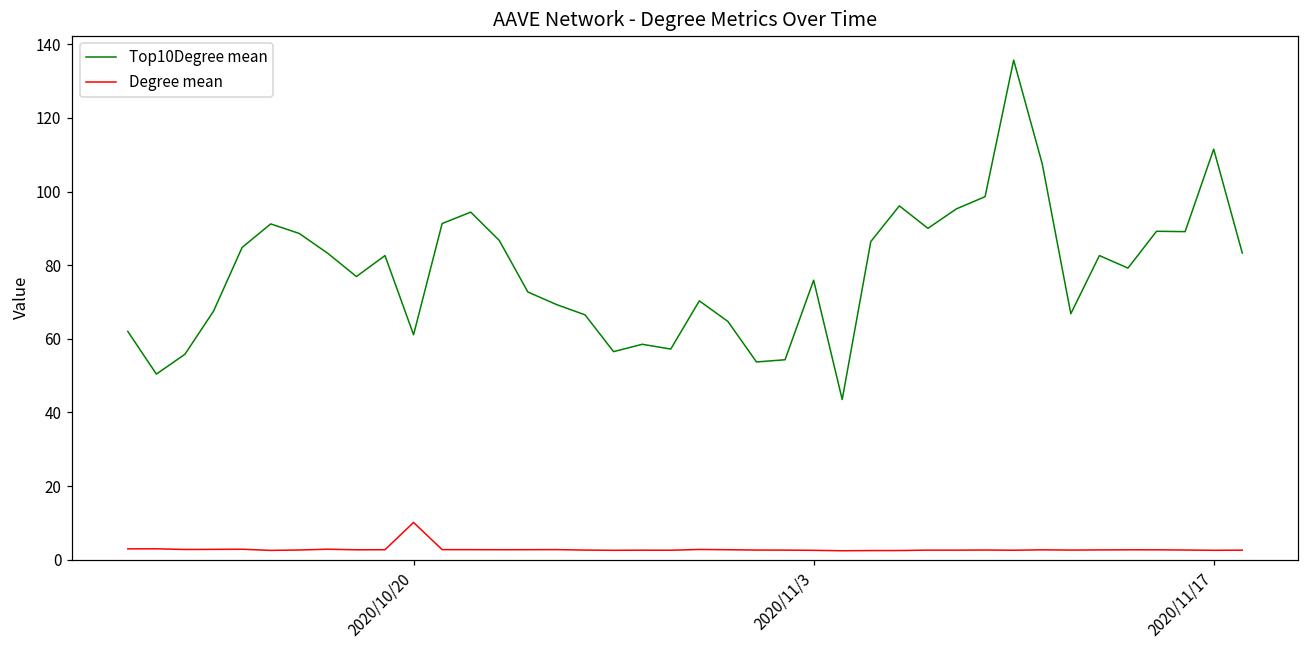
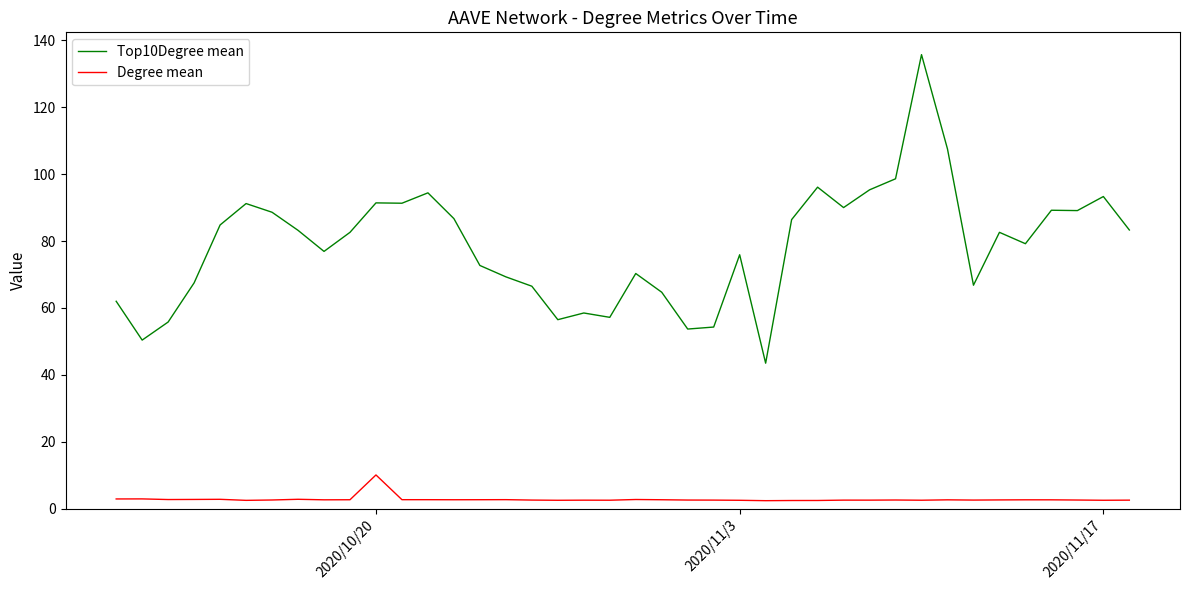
Top10Degree mean, 2020/10/20: 61 -> 91
Top10Degree mean, 2020/11/17: 112 -> 93
